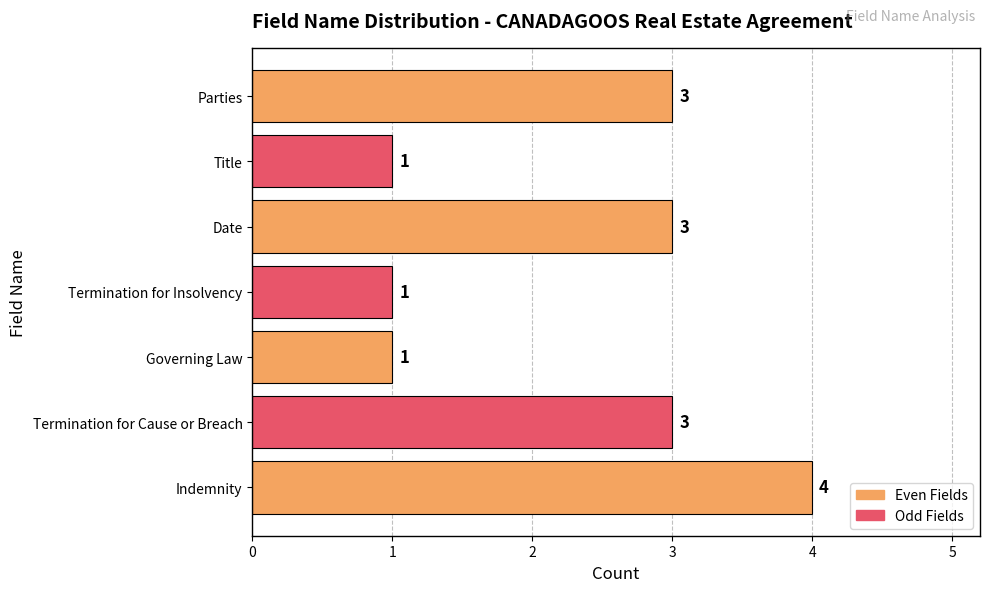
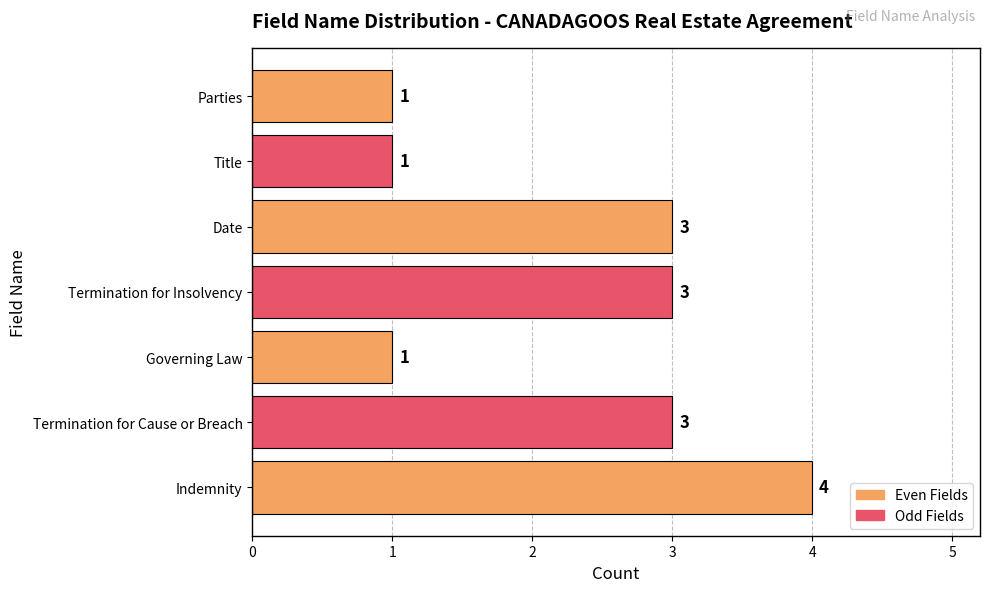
Parties: 3 -> 1
Termination for Insolvency: 1 -> 3
